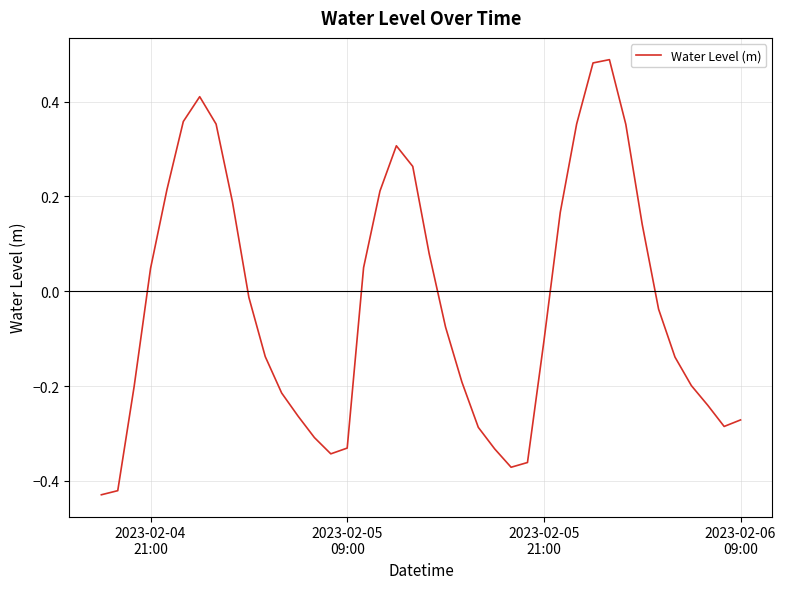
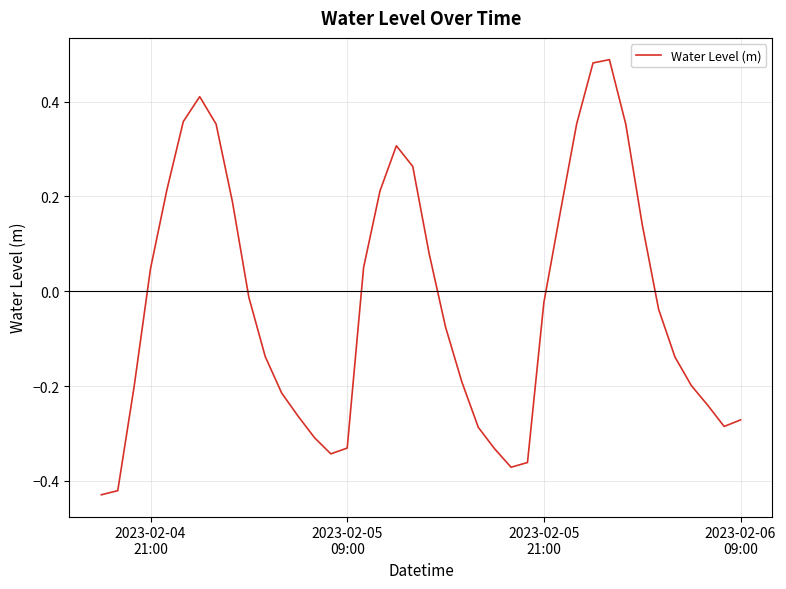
2023-02-05 21:00: -0.11 -> -0.02
